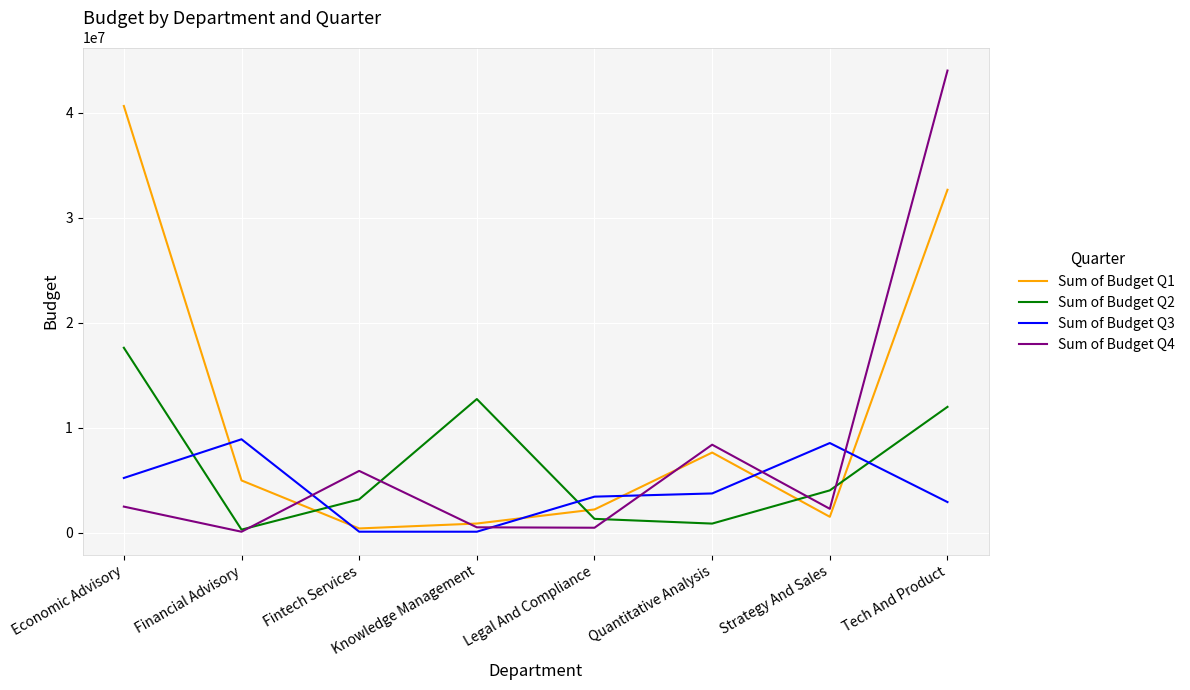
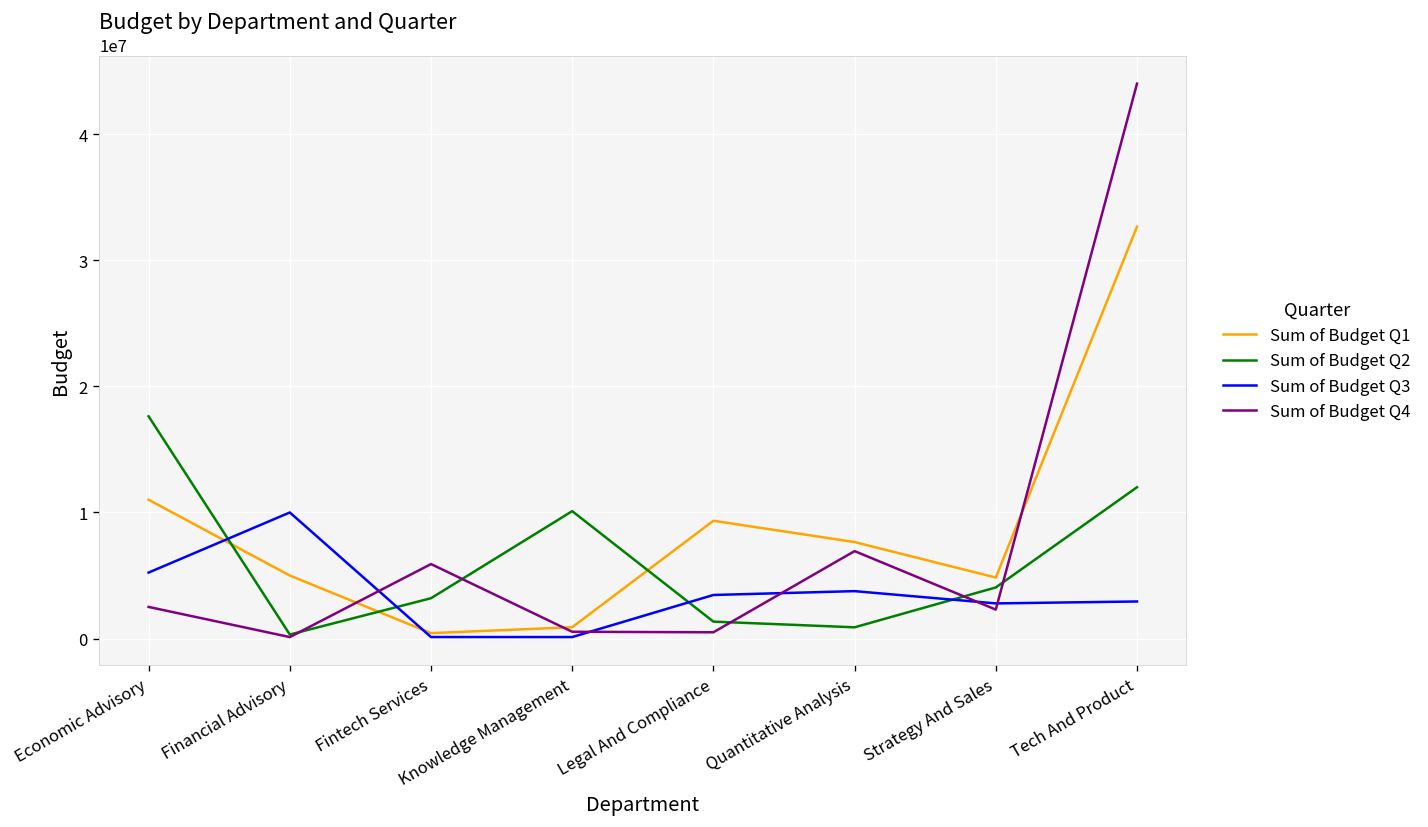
Sum of Budget Q1, Economic Advisory: 40600000 -> 11000000
Sum of Budget Q3, Financial Advisory: 8900000 -> 10000000
Sum of Budget Q2, Knowledge Management: 12700000 -> 10100000
Sum of Budget Q1, Legal And Compliance: 2200000 -> 9300000
Sum of Budget Q4, Quantitative Analysis: 8400000 -> 6900000
Sum of Budget Q1, Strategy And Sales: 1500000 -> 4800000
Sum of Budget Q3, Strategy And Sales: 8600000 -> 2800000
